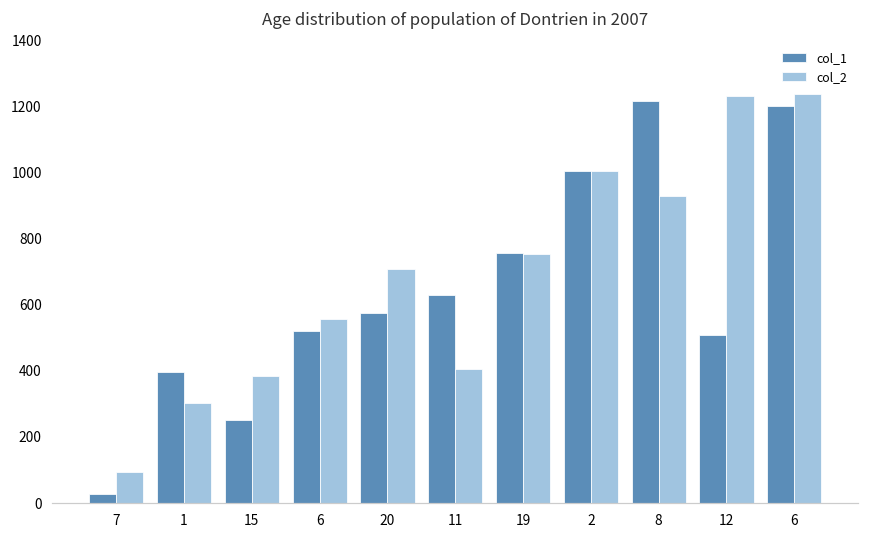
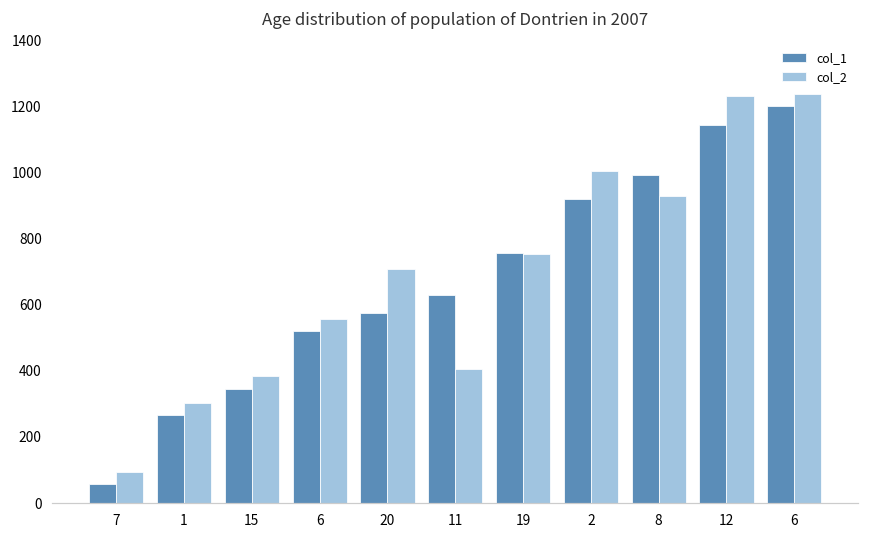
col_1, 7: 30 -> 60
col_1, 1: 400 -> 270
col_1, 15: 250 -> 350
col_1, 2: 1010 -> 920
col_1, 8: 1220 -> 990
col_1, 12: 510 -> 1140
